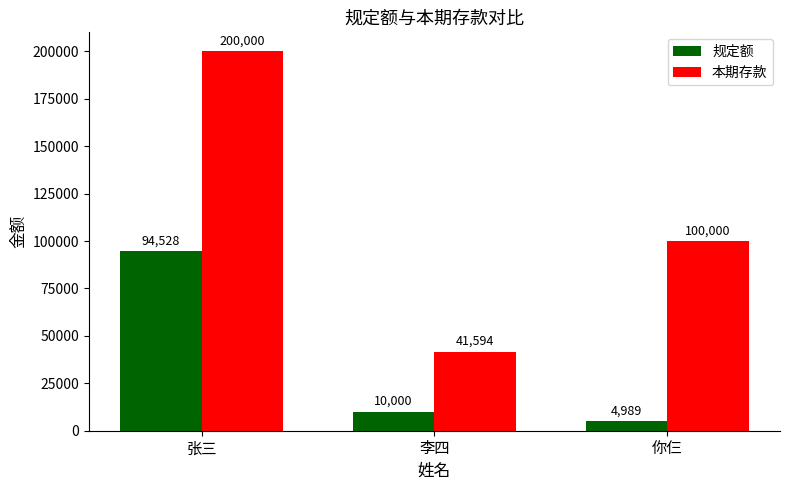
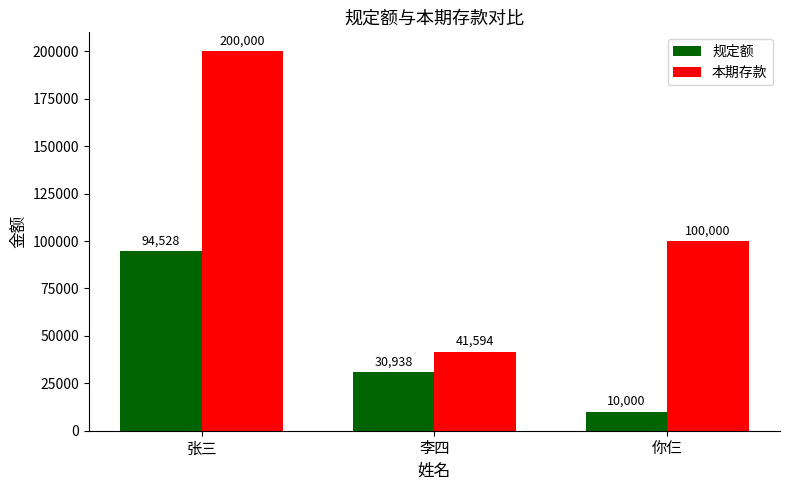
规定额, 李四: 10,000 -> 30,938
规定额, 你仨: 4,989 -> 10,000
